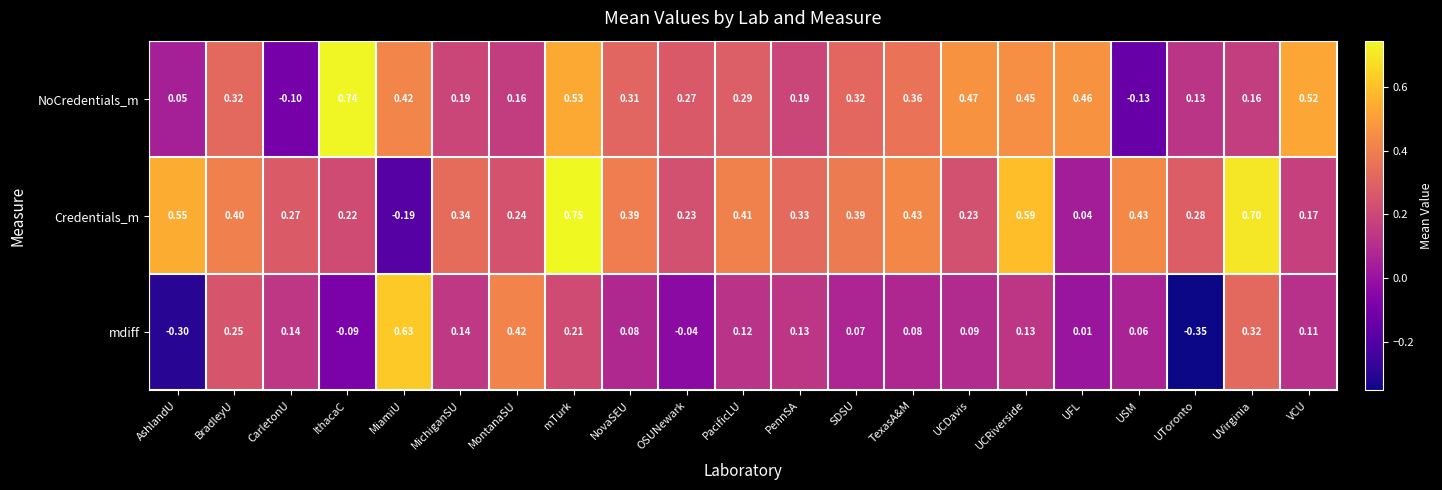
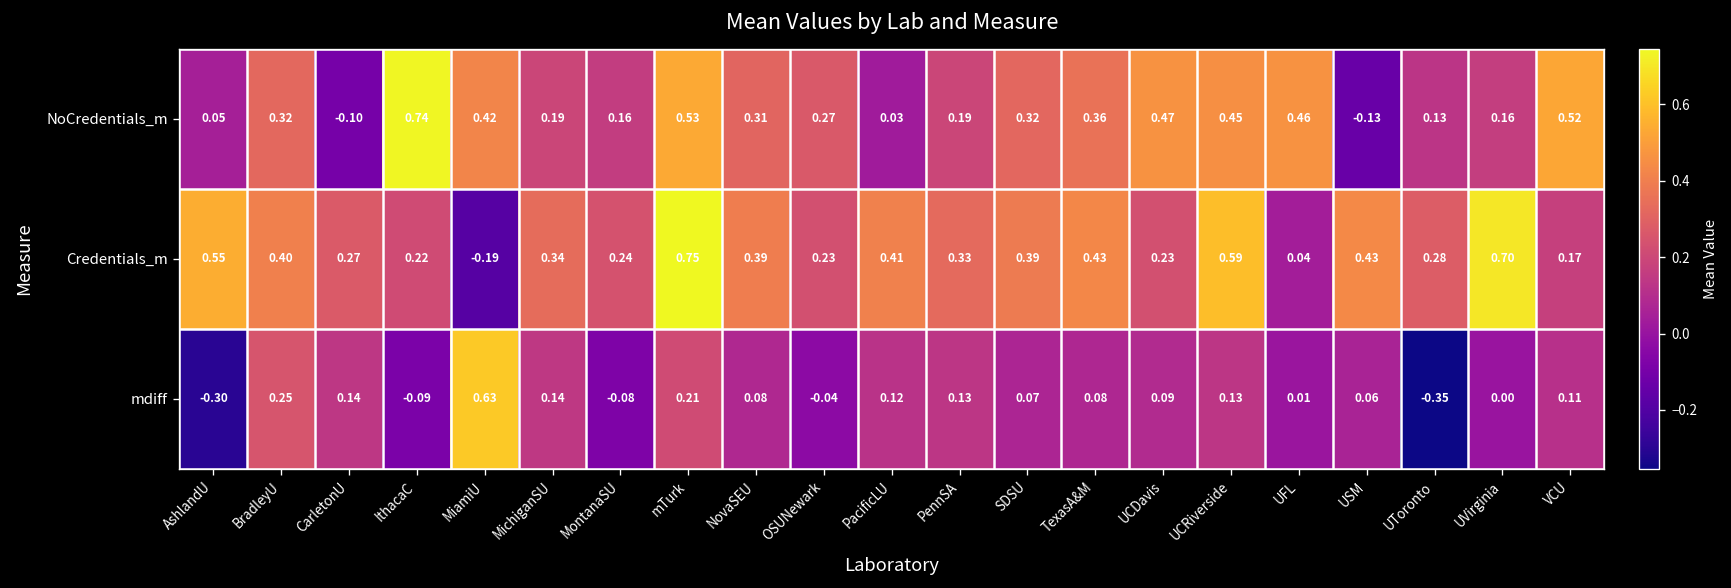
NoCredentials_m, PacificLU: 0.29 -> 0.03
mdiff, MontanaSU: 0.42 -> -0.08
mdiff, UVirginia: 0.32 -> 0.00
